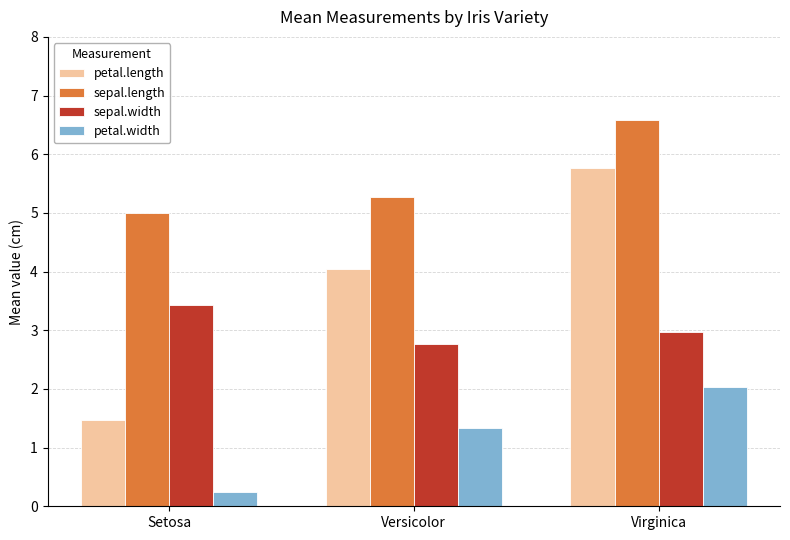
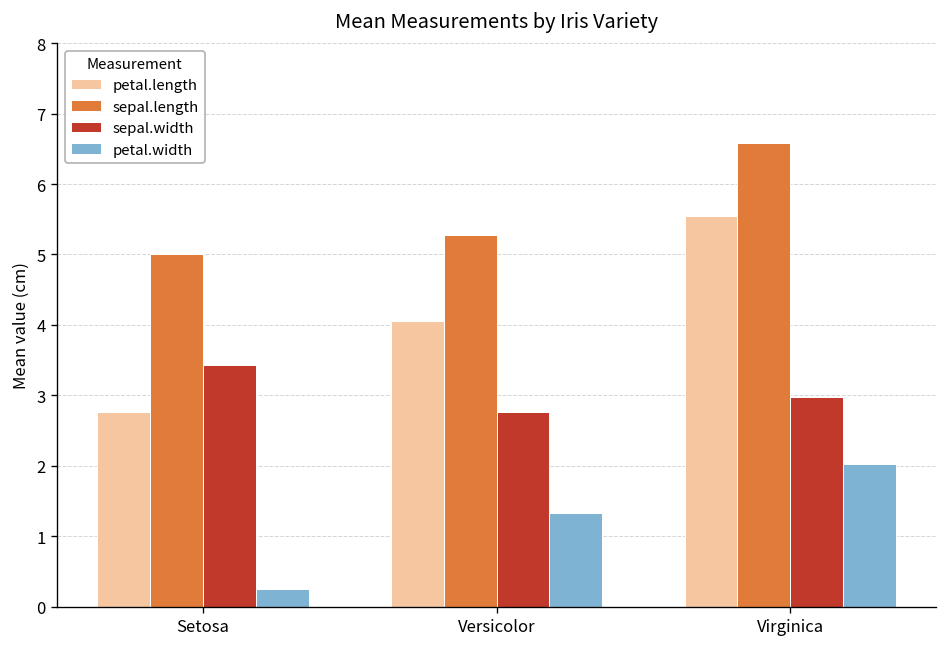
petal.length, Setosa: 1.5 -> 2.8
petal.length, Virginica: 5.8 -> 5.6
